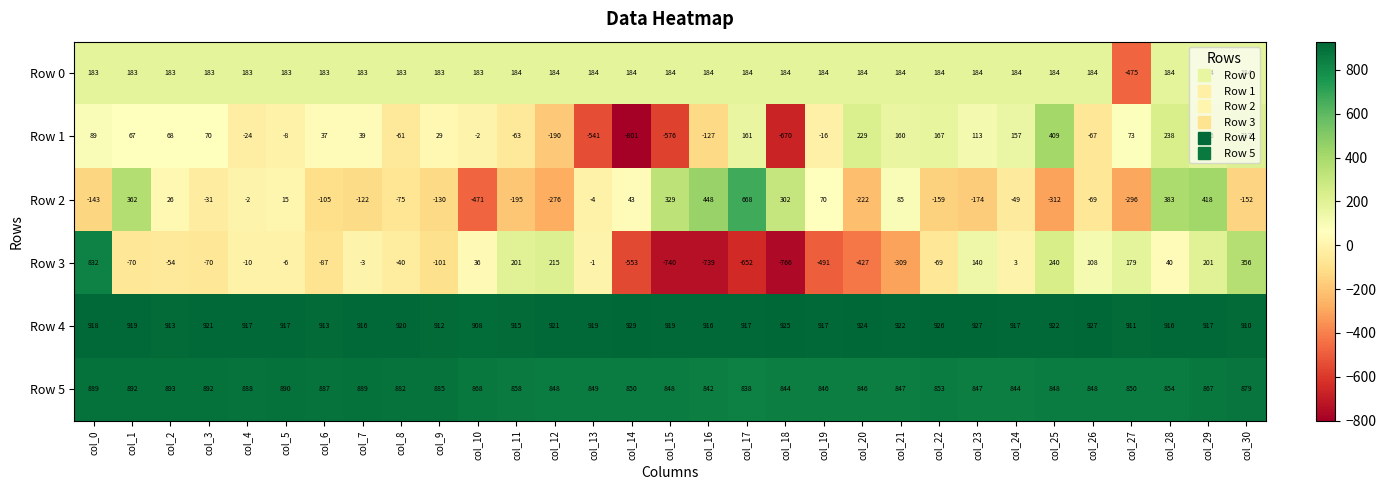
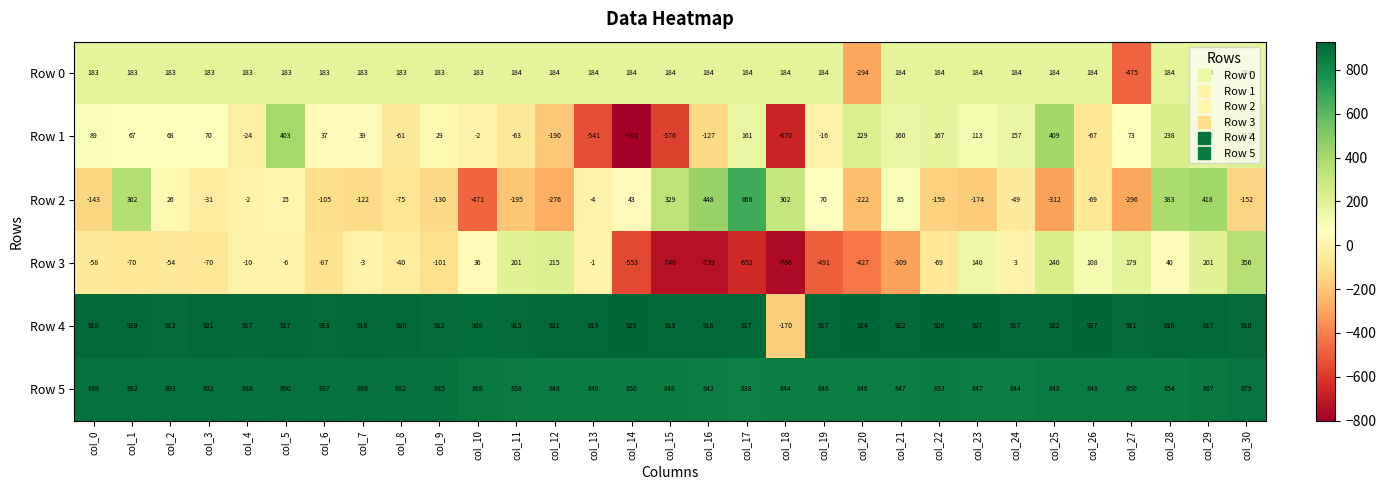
Row 0, col_20: 184 -> -294
Row 1, col_5: -8 -> 403
Row 3, col_0: 832 -> -58
Row 4, col_18: 925 -> -170
